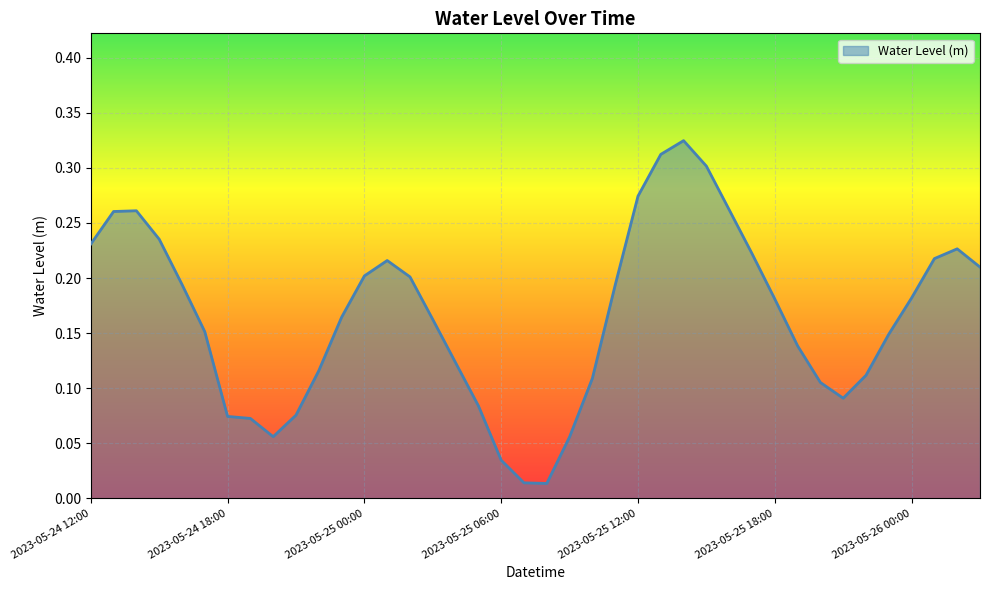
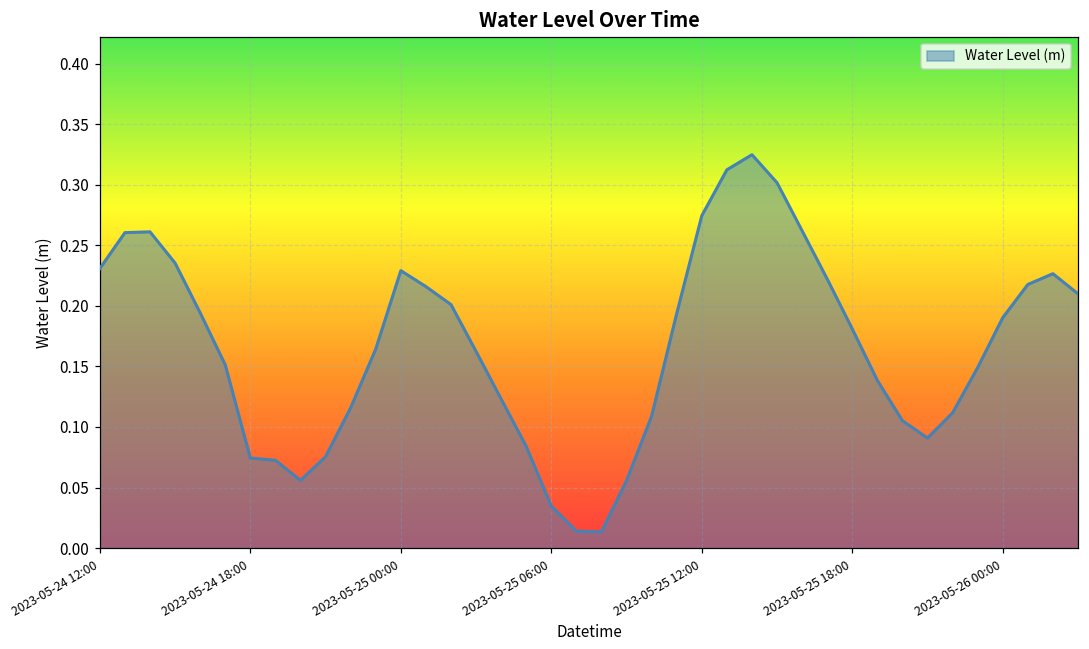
2023-05-25 00:00: 0.202 -> 0.229
2023-05-26 00:00: 0.182 -> 0.190
